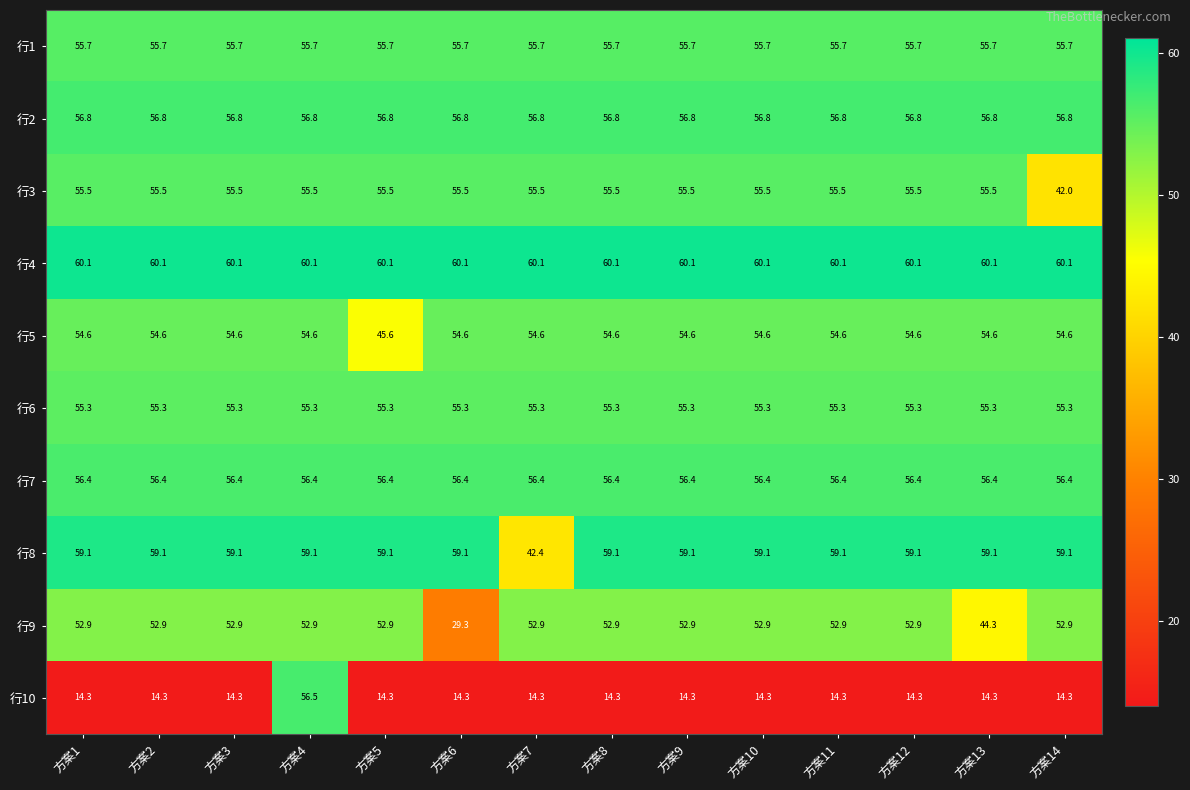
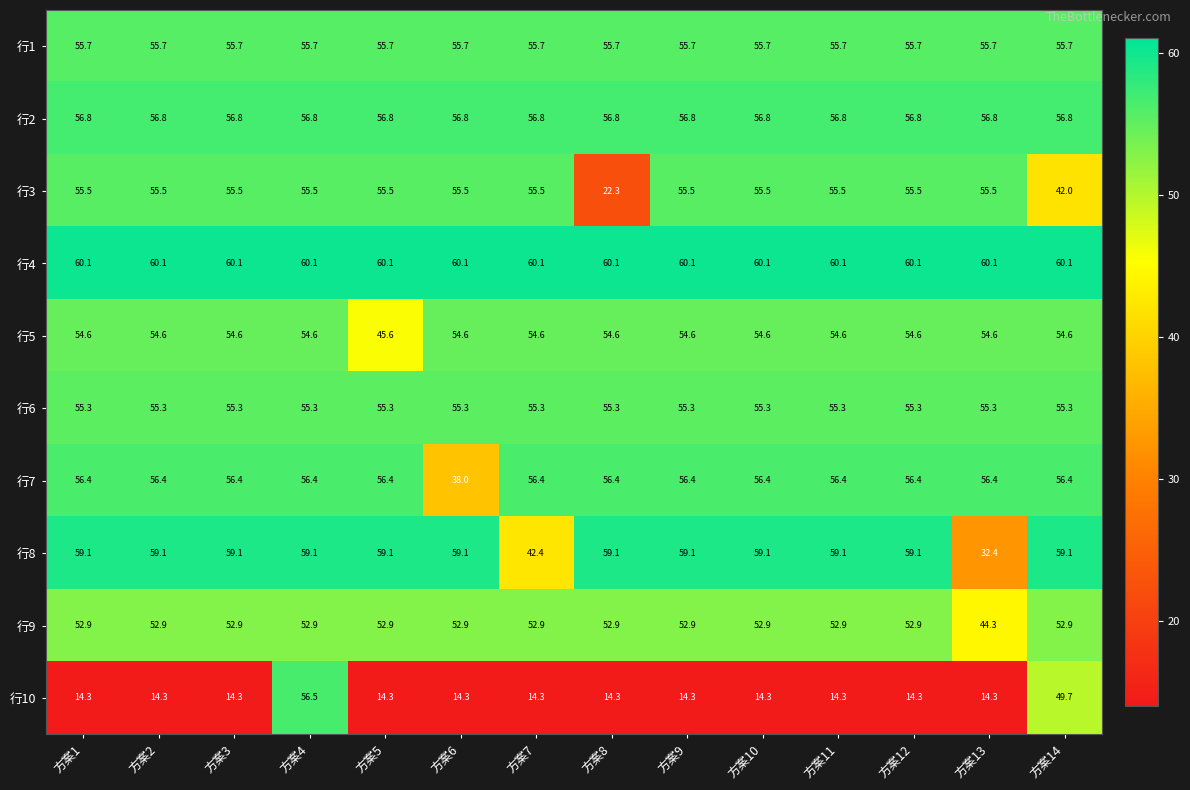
行3, 方案8: 55.5 -> 22.3
行7, 方案6: 56.4 -> 38.0
行8, 方案13: 59.1 -> 32.4
行9, 方案6: 29.3 -> 52.9
行10, 方案14: 14.3 -> 49.7
